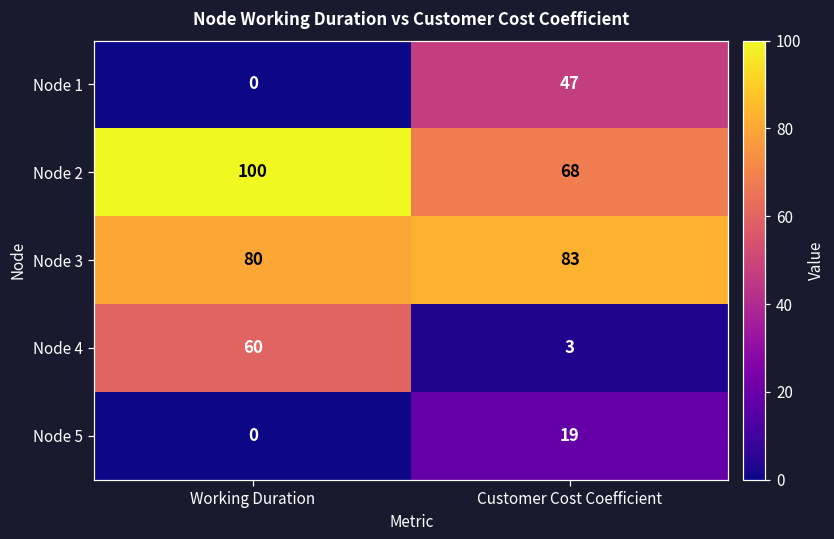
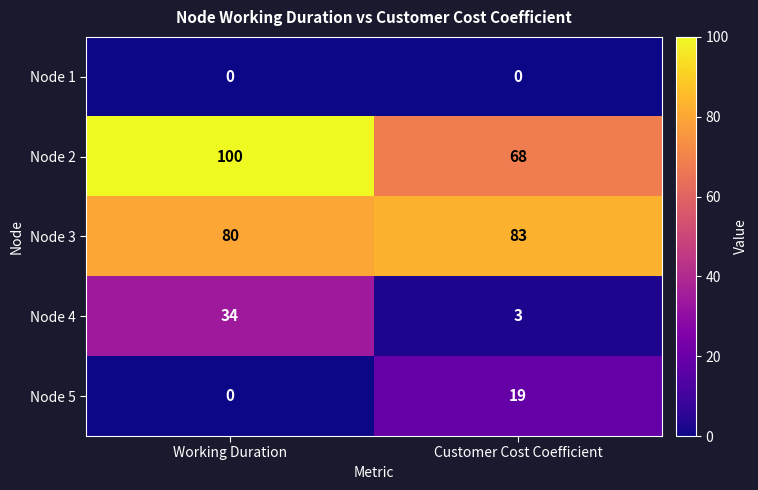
Node 1, Customer Cost Coefficient: 47 -> 0
Node 4, Working Duration: 60 -> 34
